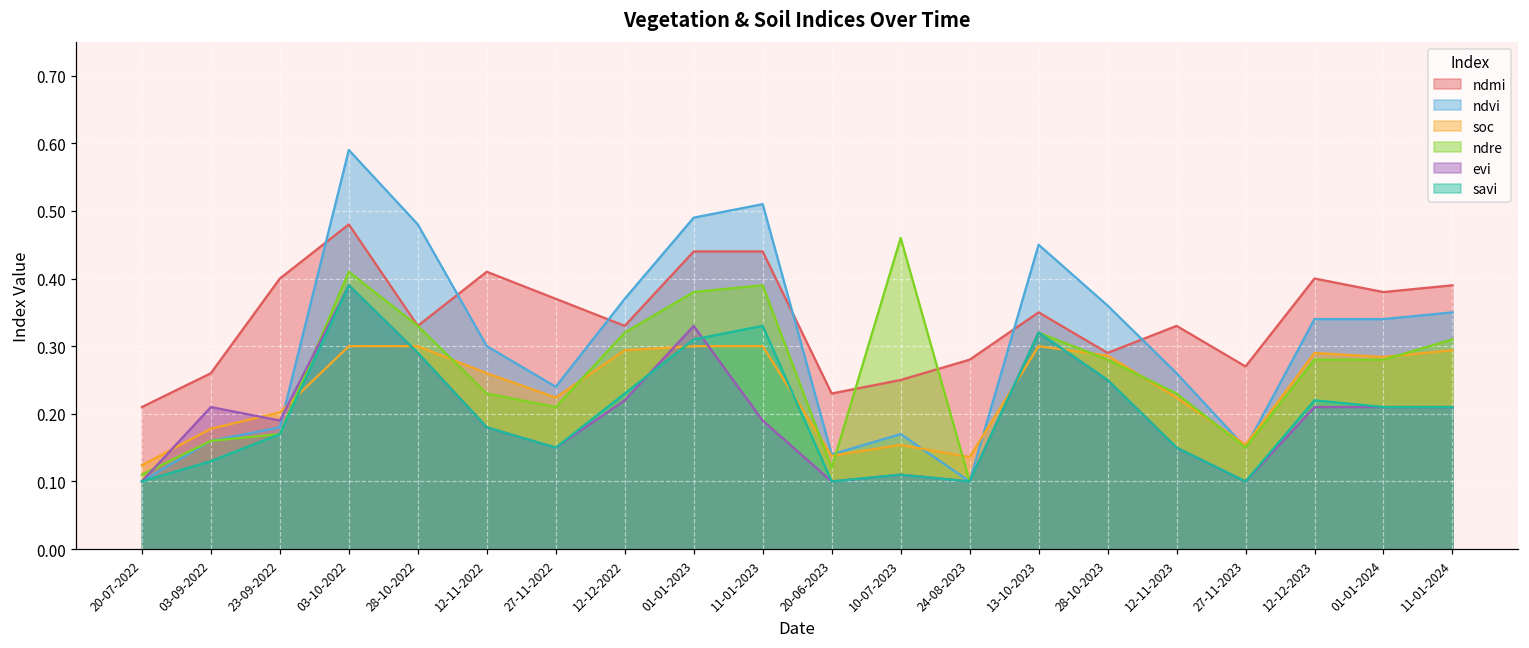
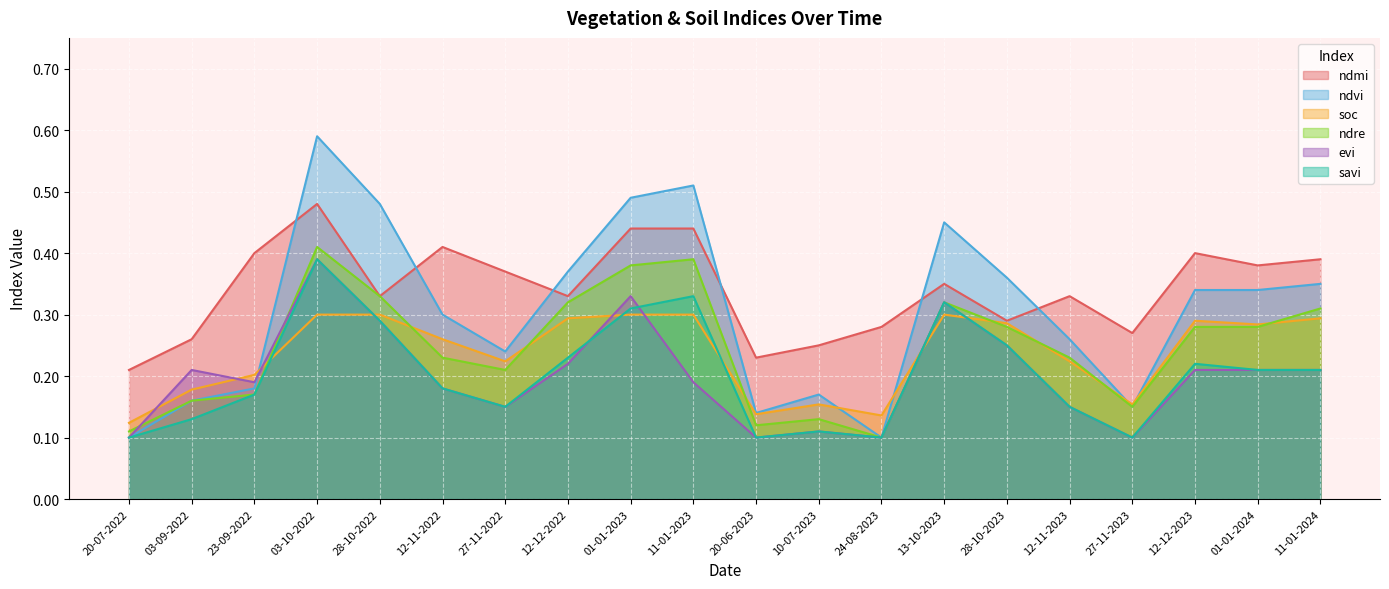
ndre, 10-07-2023: 0.46 -> 0.13
